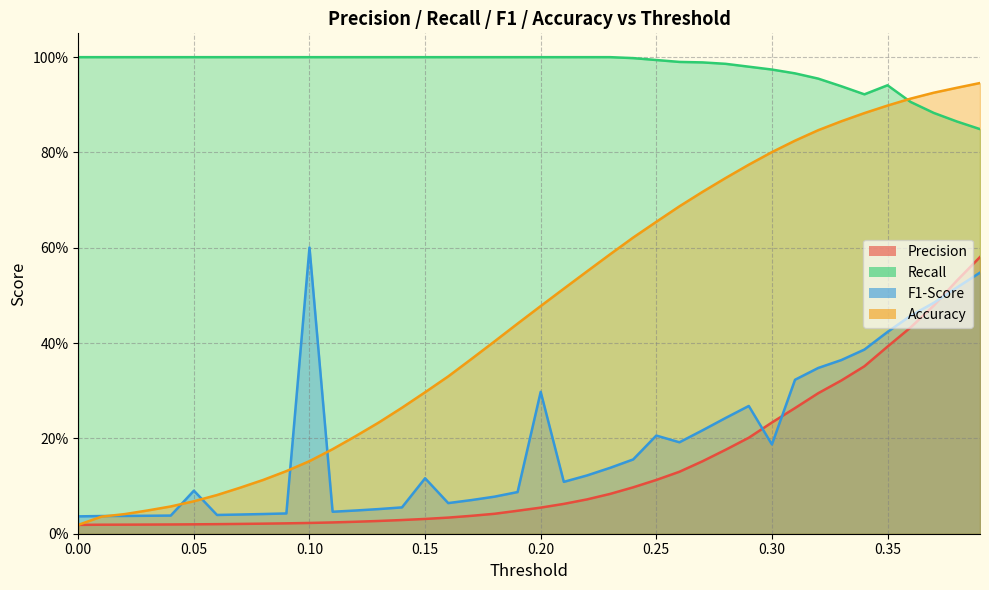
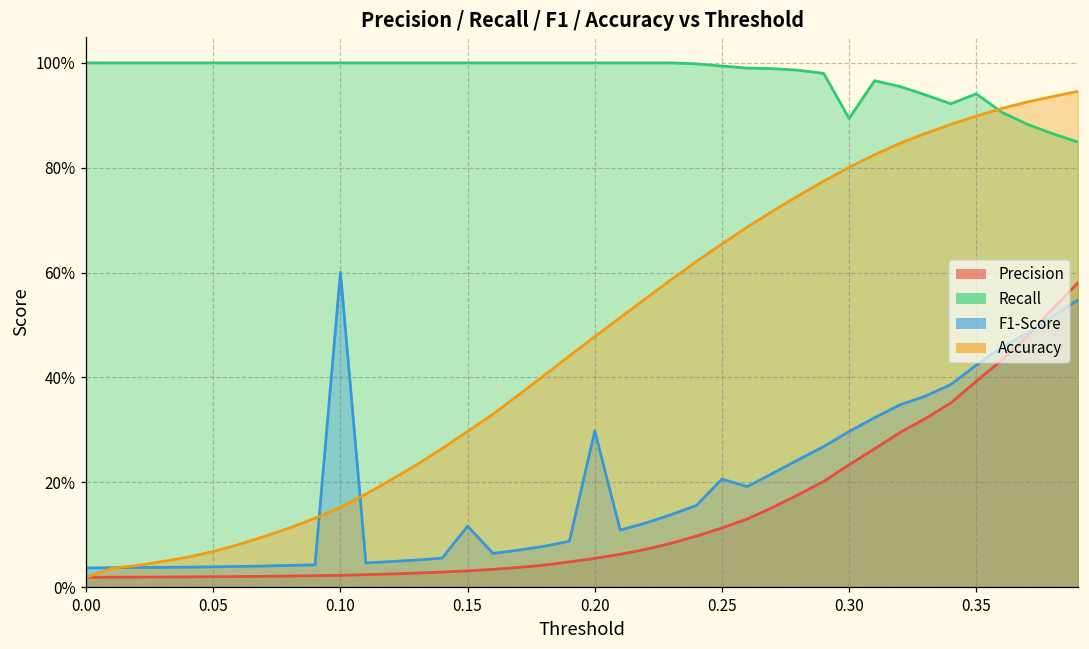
F1-Score, 0.05: 9% -> 4%
Recall, 0.30: 97% -> 89%
F1-Score, 0.30: 19% -> 30%
